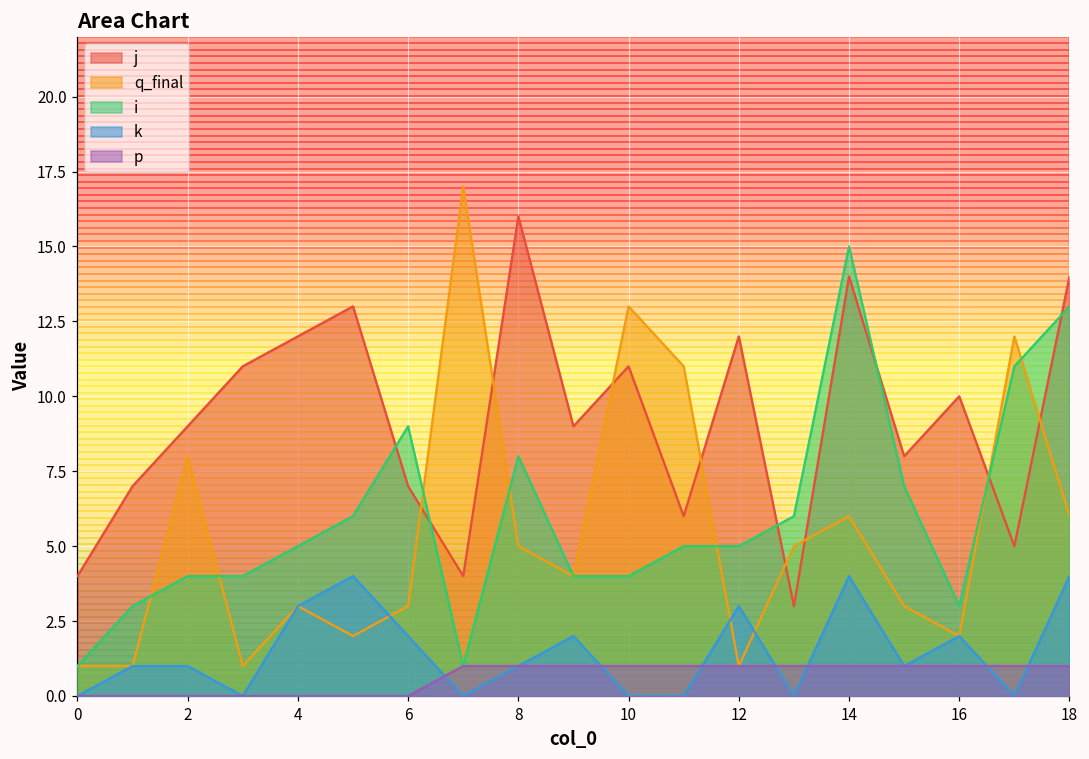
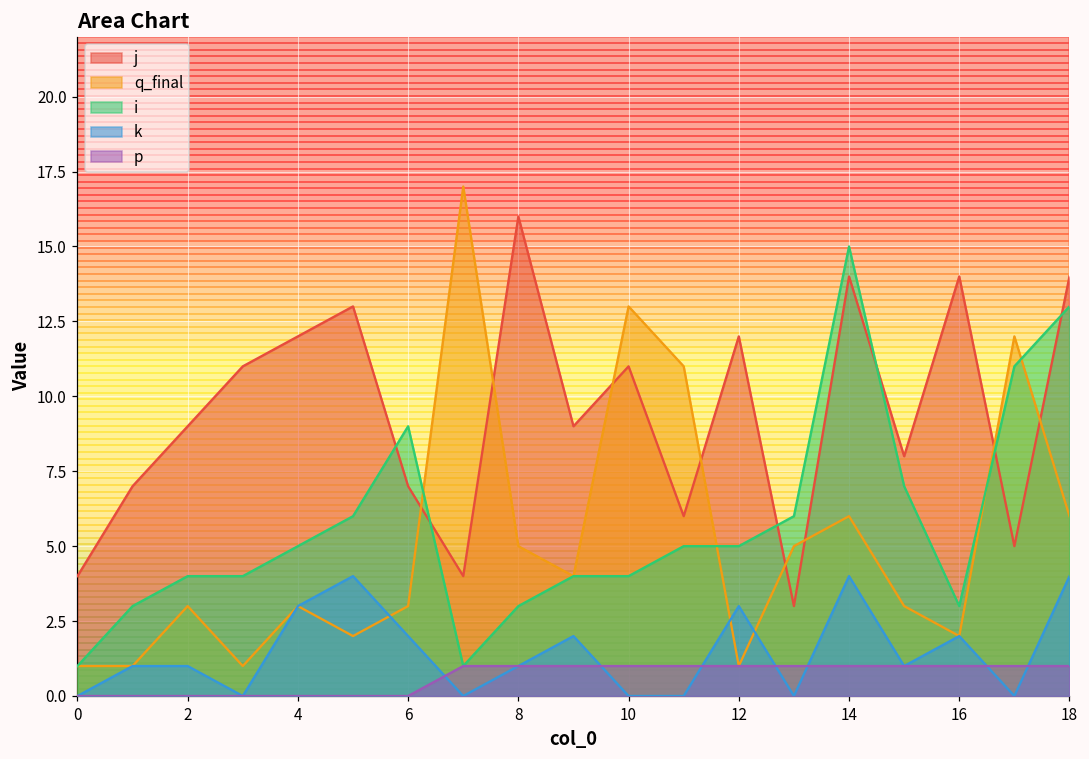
q_final, 2: 8 -> 3
i, 8: 8 -> 3
j, 16: 10 -> 14
